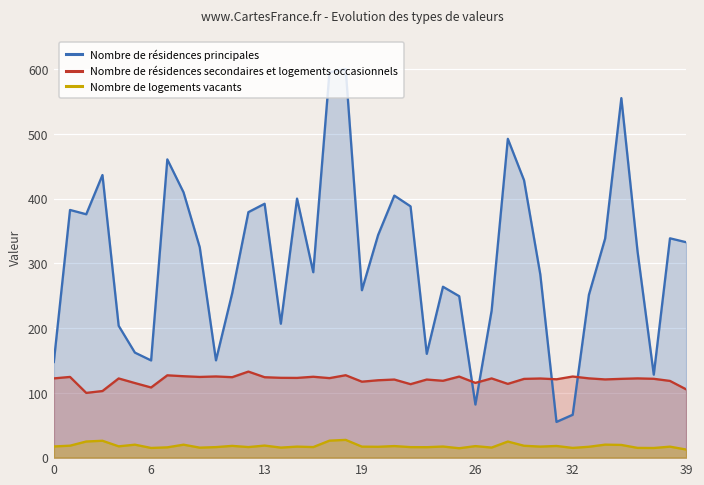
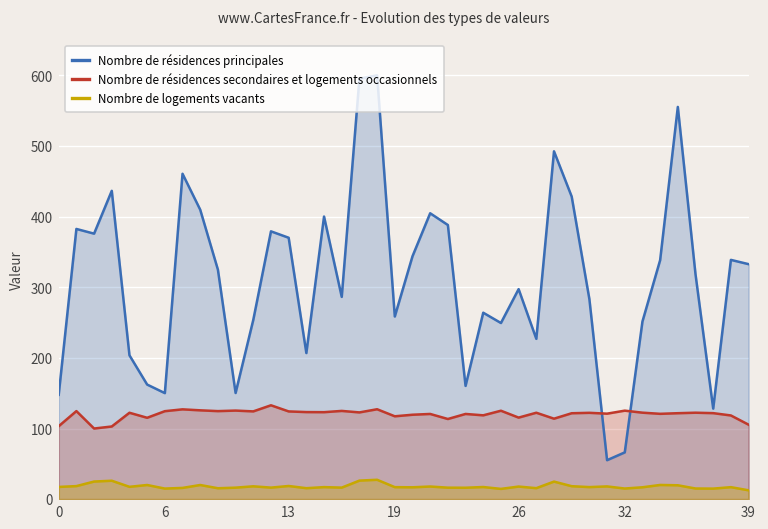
Nombre de résidences secondaires et logements occasionnels, 0: 120 -> 100
Nombre de résidences secondaires et logements occasionnels, 6: 110 -> 120
Nombre de résidences principales, 13: 390 -> 370
Nombre de résidences principales, 26: 80 -> 300
